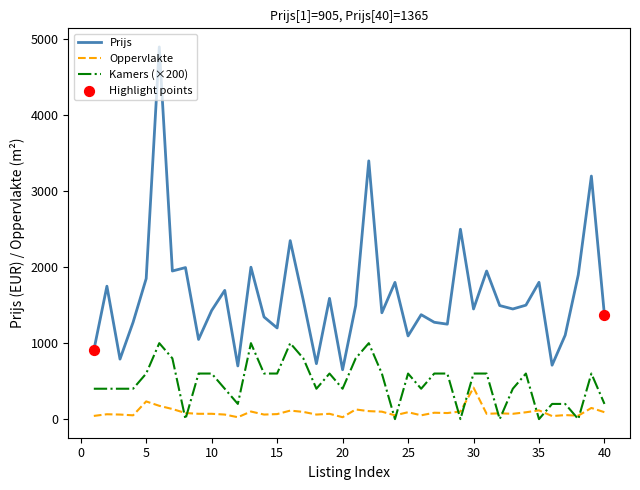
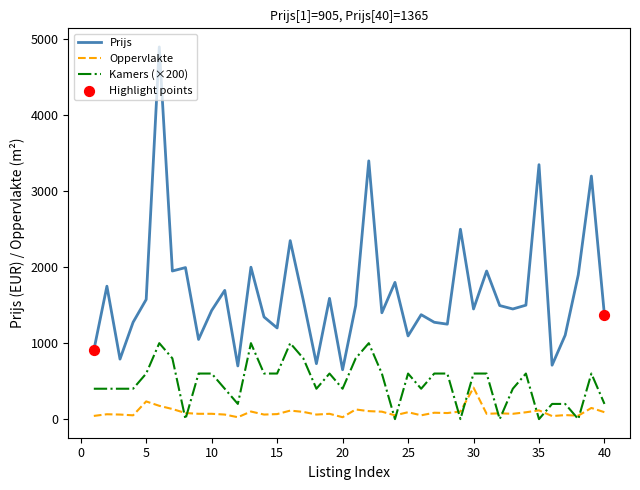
Prijs, 5: 1900 -> 1600
Prijs, 35: 1800 -> 3400
